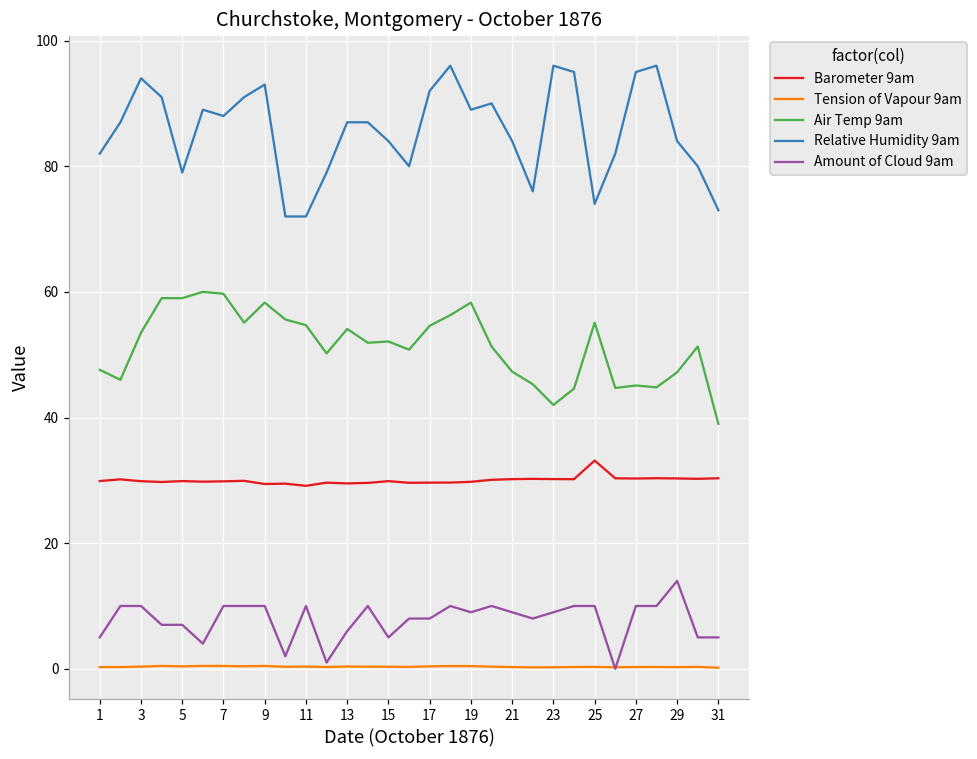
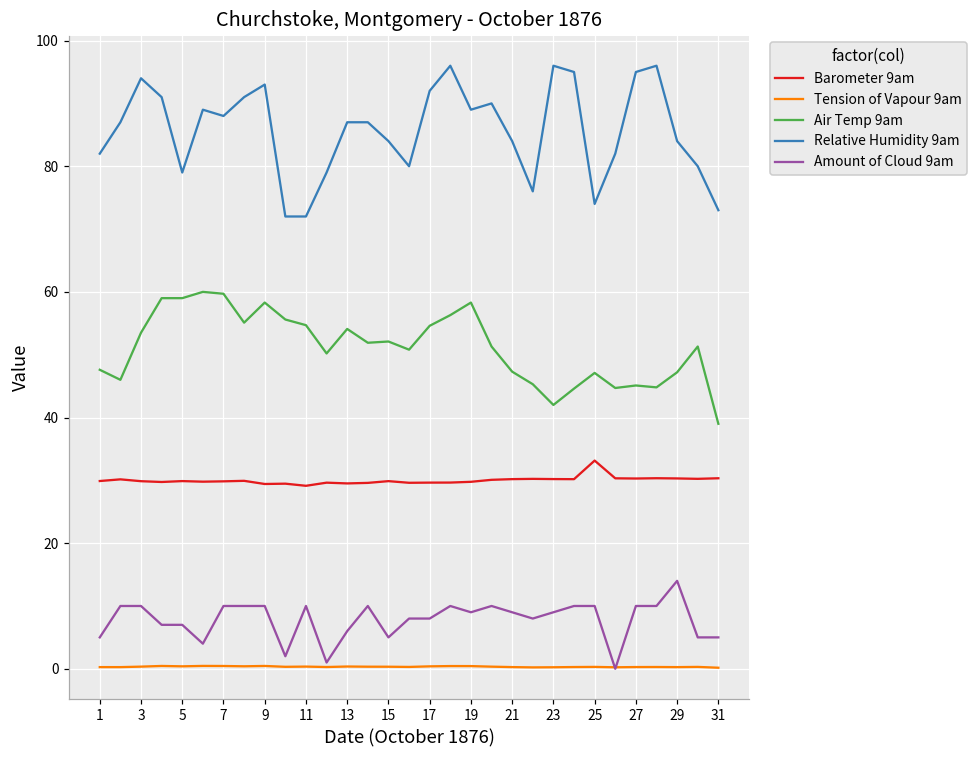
Air Temp 9am, 25: 55 -> 47
